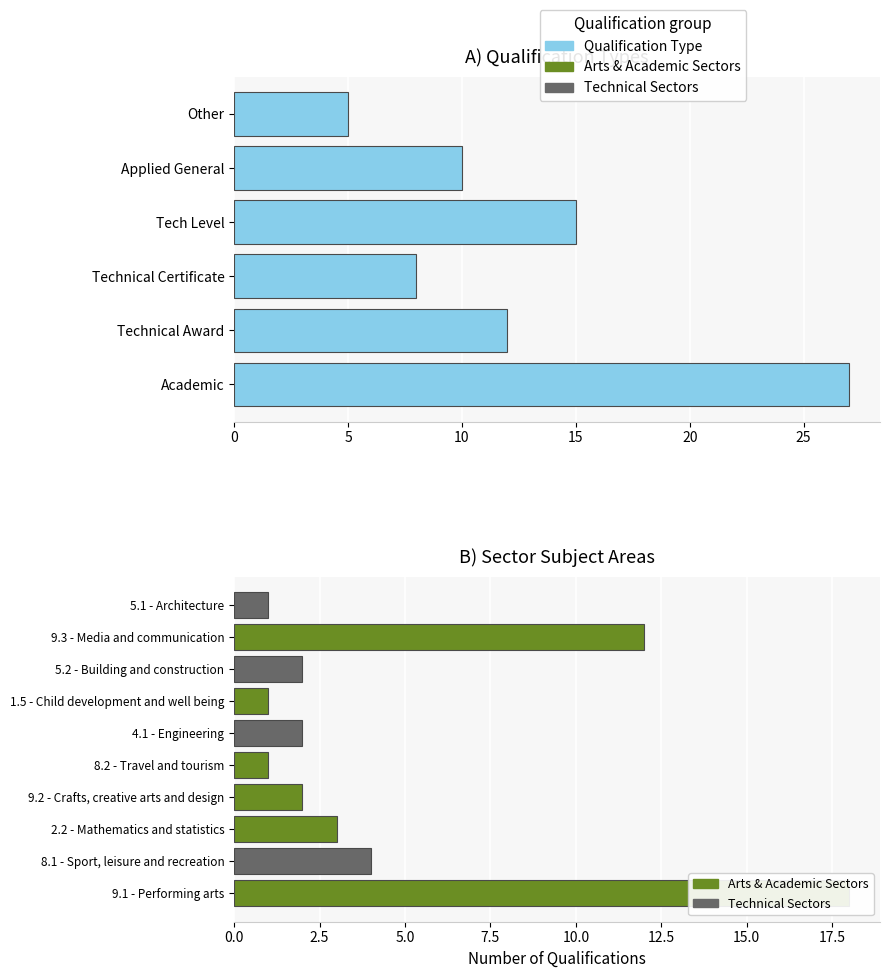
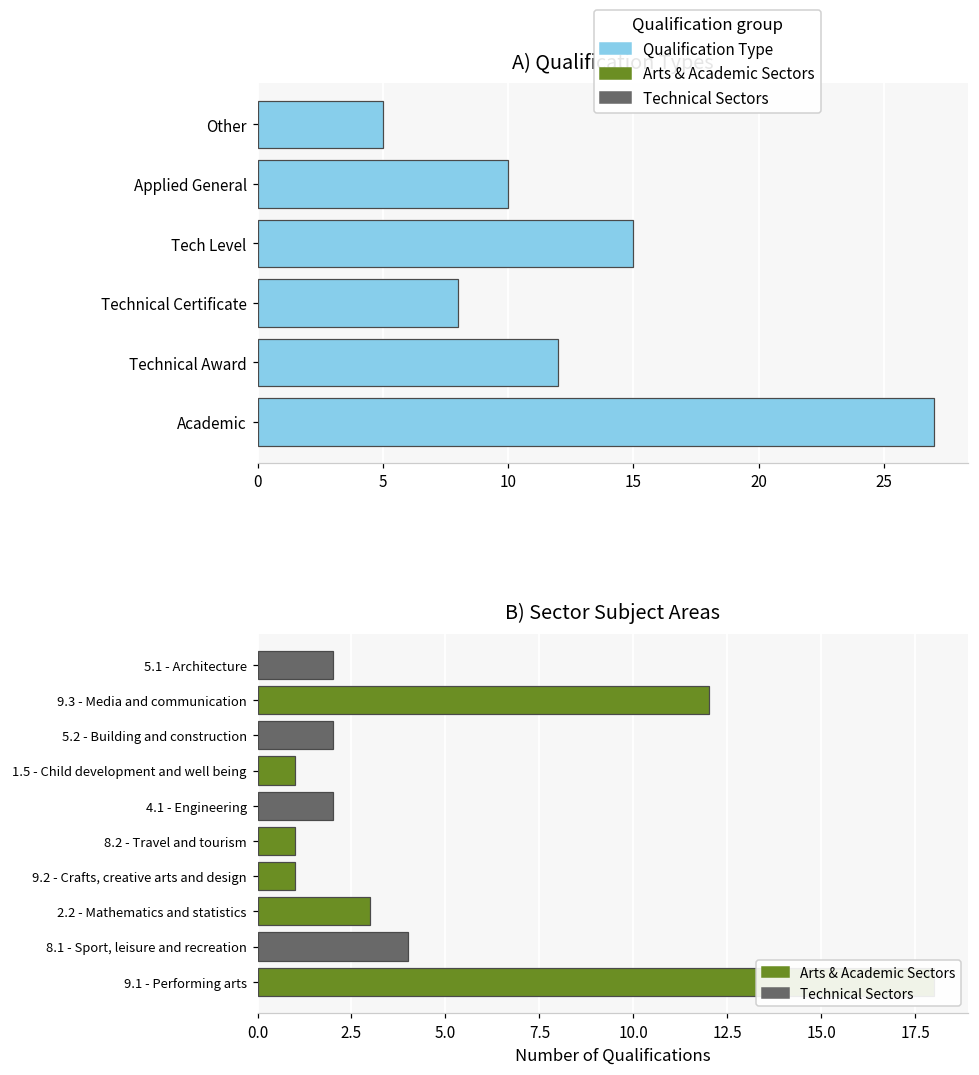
B) Sector Subject Areas, 5.1 - Architecture: 1 -> 2
B) Sector Subject Areas, 9.2 - Crafts, creative arts and design: 2 -> 1
